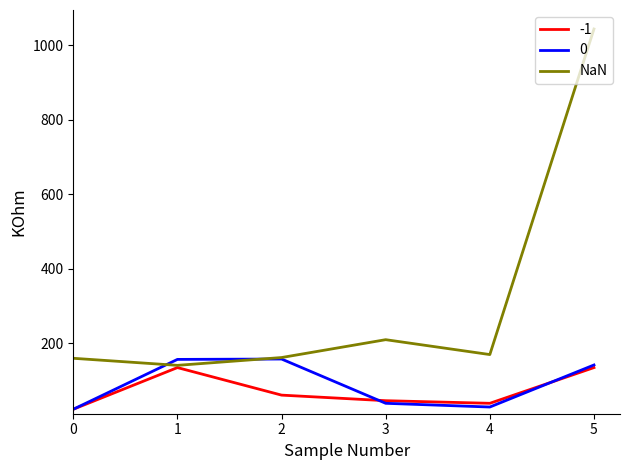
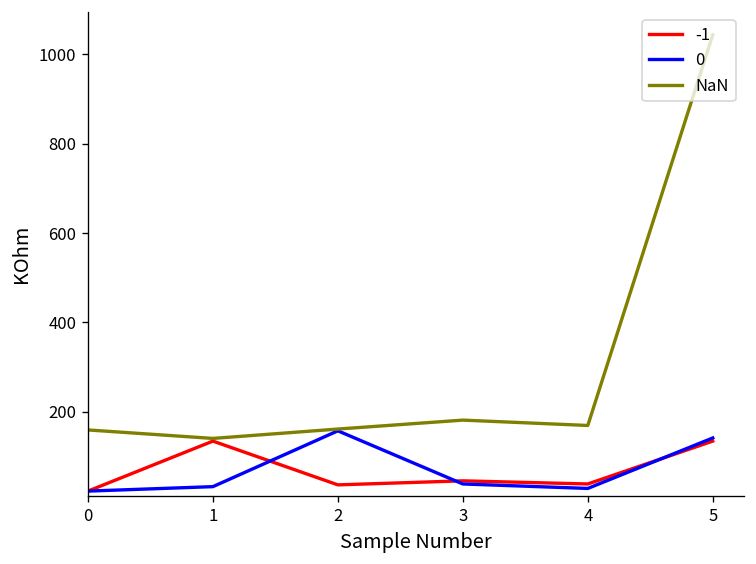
0, 1: 160 -> 30
-1, 2: 60 -> 40
NaN, 3: 210 -> 180
